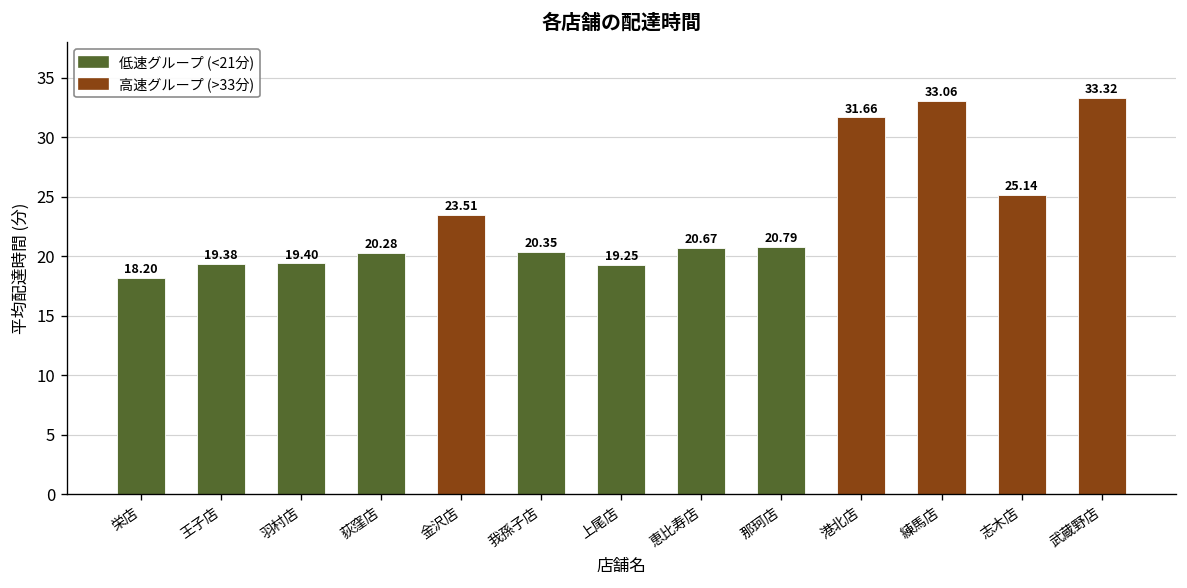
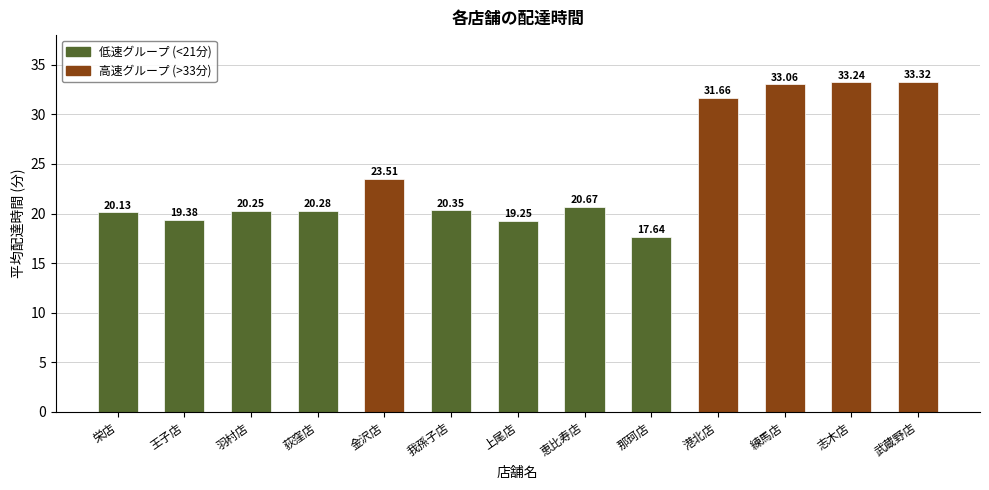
栄店: 18.20 -> 20.13
羽村店: 19.40 -> 20.25
那珂店: 20.79 -> 17.64
志木店: 25.14 -> 33.24
